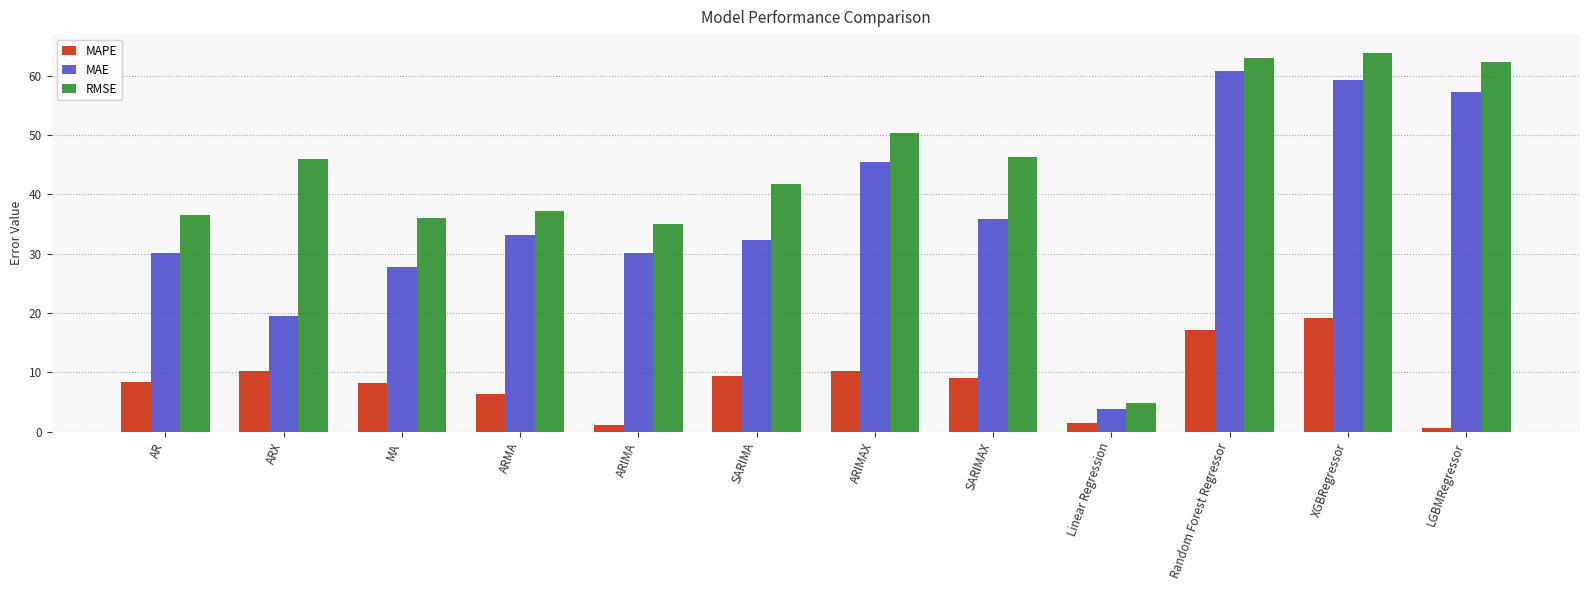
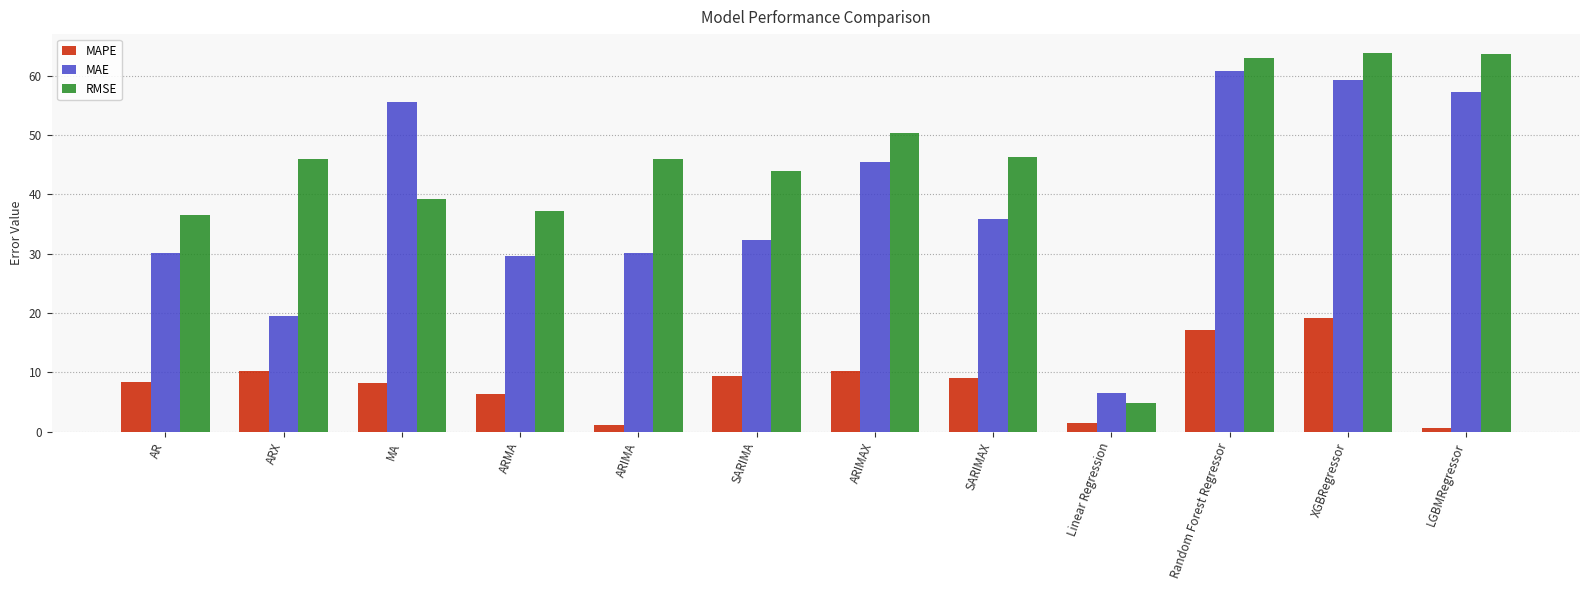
MAE, MA: 28 -> 56
RMSE, MA: 36 -> 39
MAE, ARMA: 33 -> 30
RMSE, ARIMA: 35 -> 46
RMSE, SARIMA: 42 -> 44
MAE, Linear Regression: 4 -> 7
RMSE, LGBMRegressor: 62 -> 64
